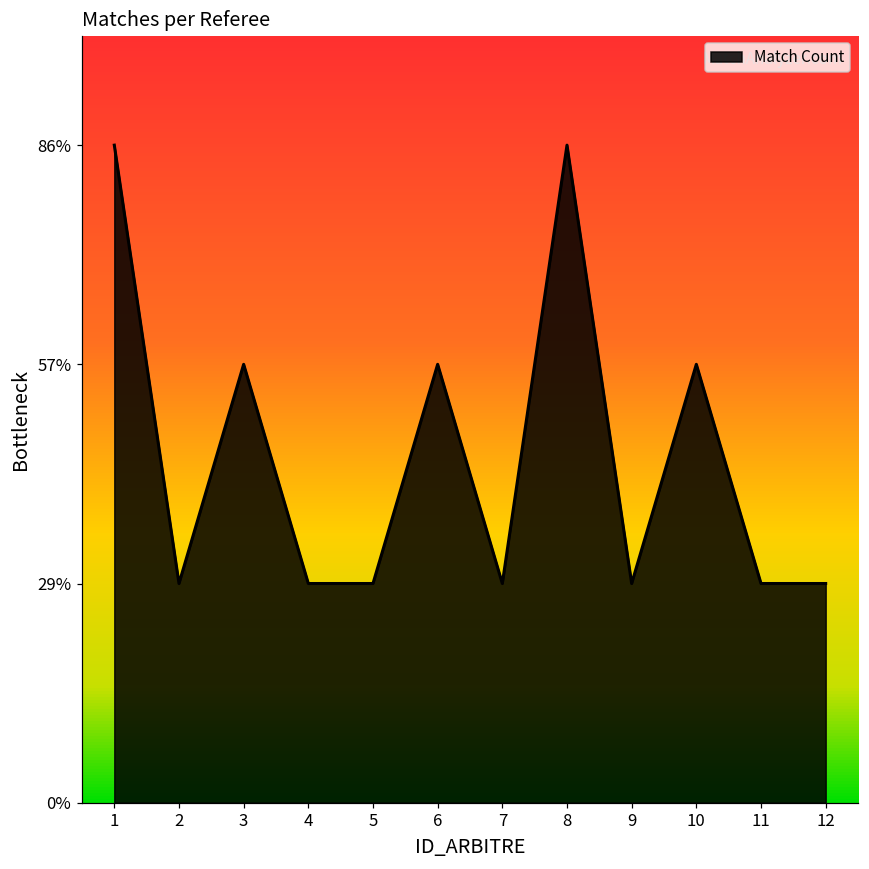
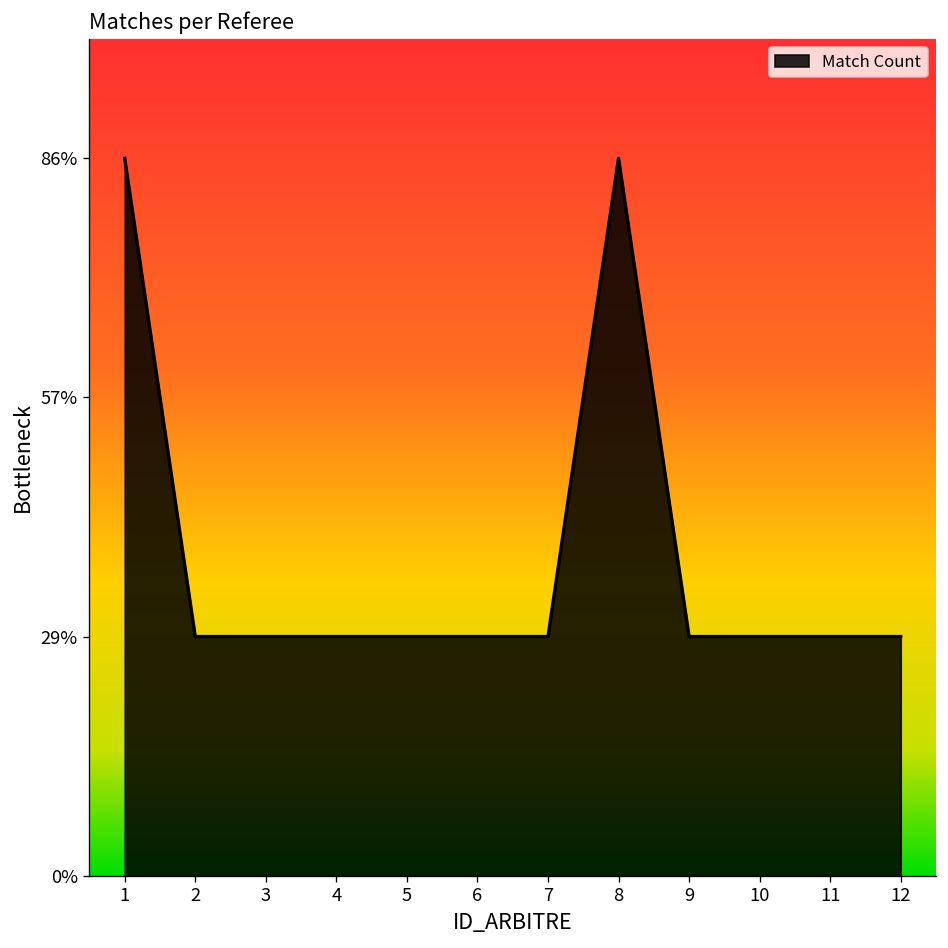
3: 57% -> 29%
6: 57% -> 29%
10: 57% -> 29%
